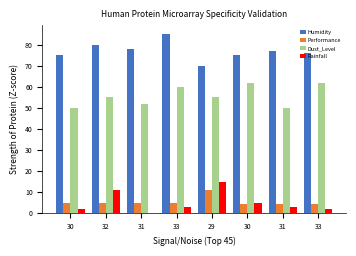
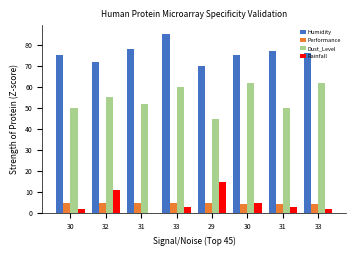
Humidity, 32: 80 -> 72
Performance, 29: 11 -> 5
Dust_Level, 29: 55 -> 45
